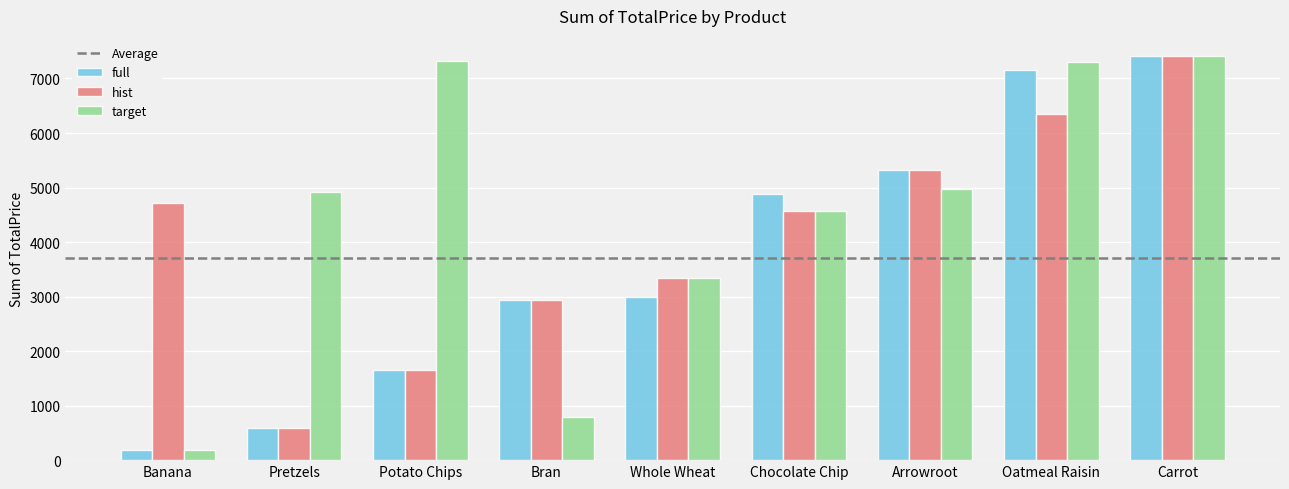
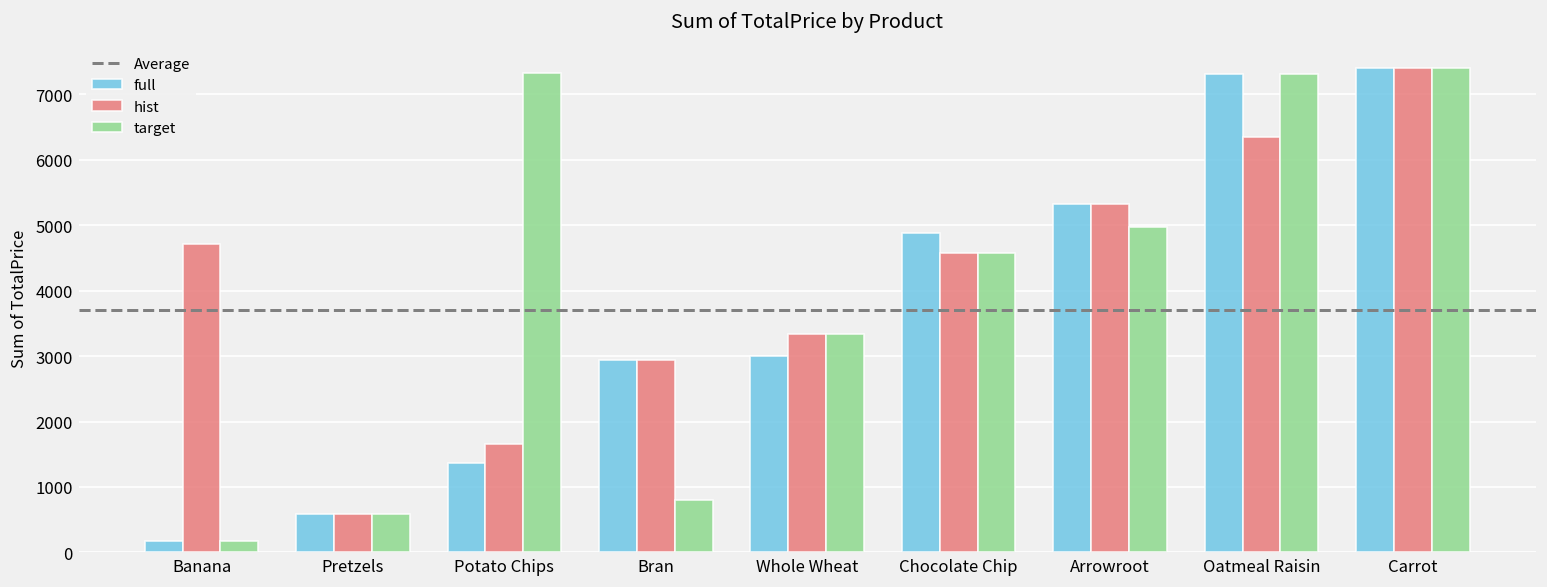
target, Pretzels: 4900 -> 600
full, Potato Chips: 1700 -> 1400
full, Oatmeal Raisin: 7200 -> 7300
